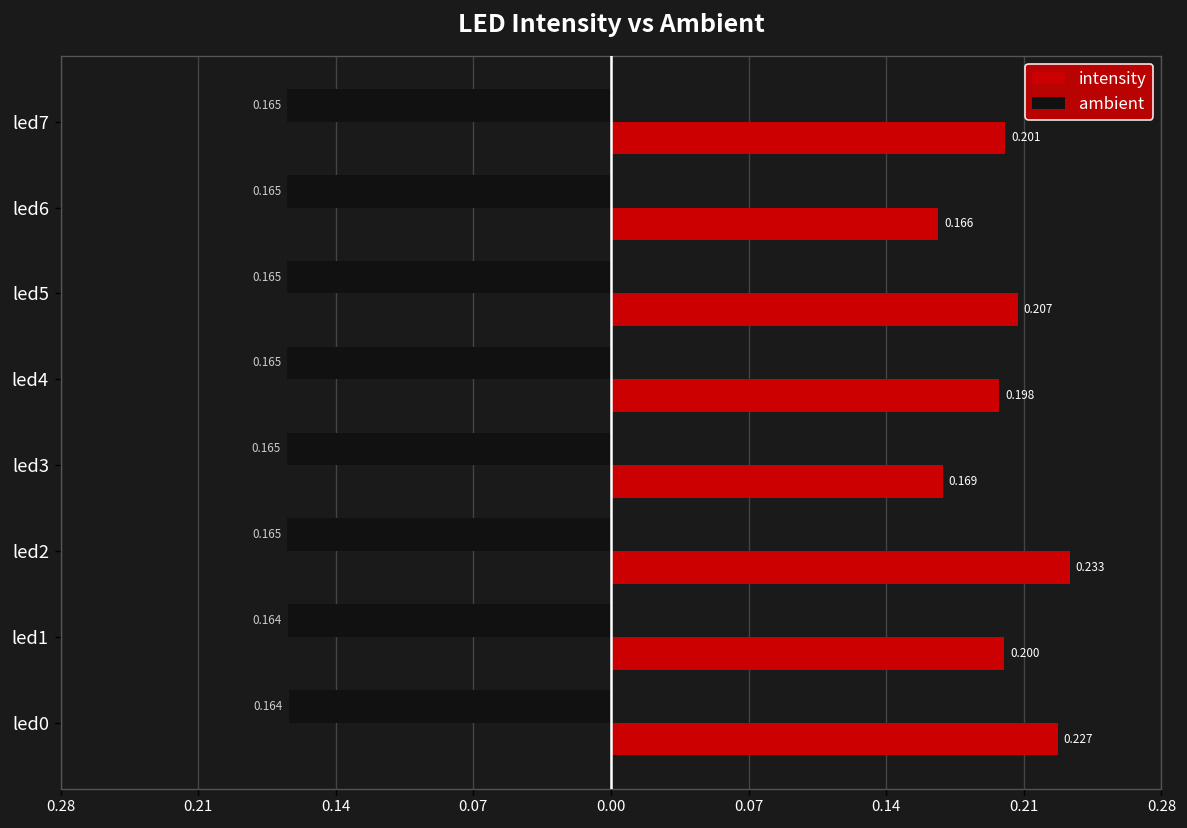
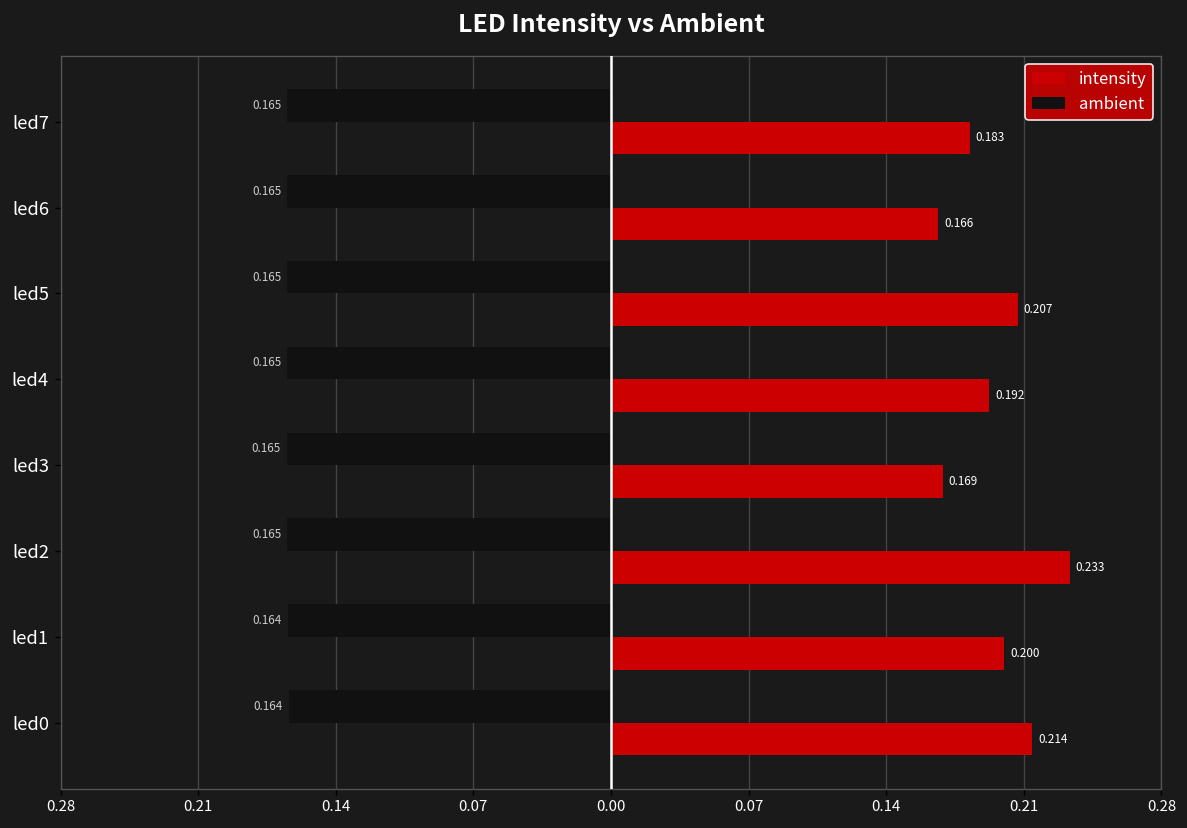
intensity, led7: 0.201 -> 0.183
intensity, led4: 0.198 -> 0.192
intensity, led0: 0.227 -> 0.214
